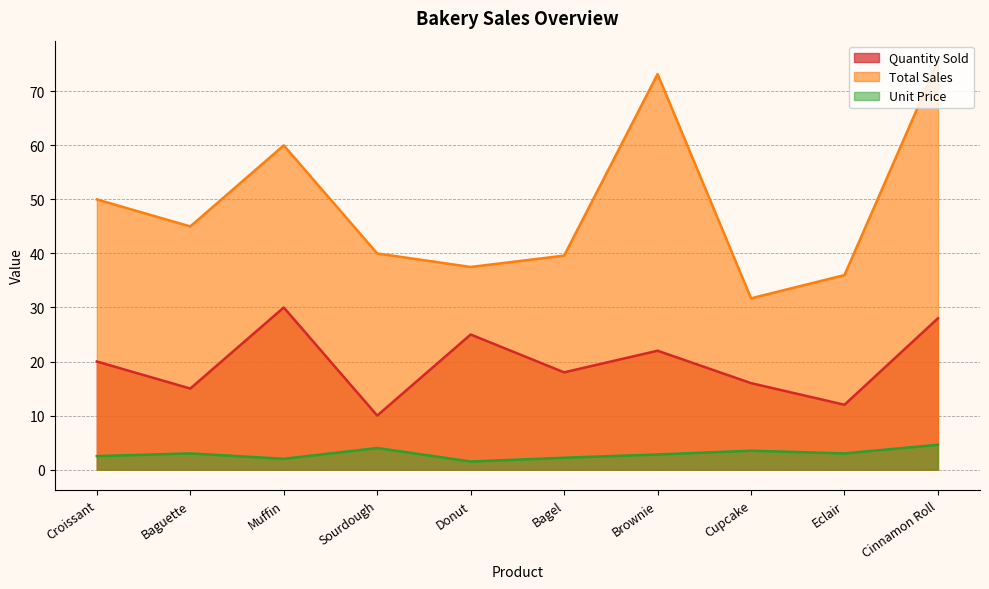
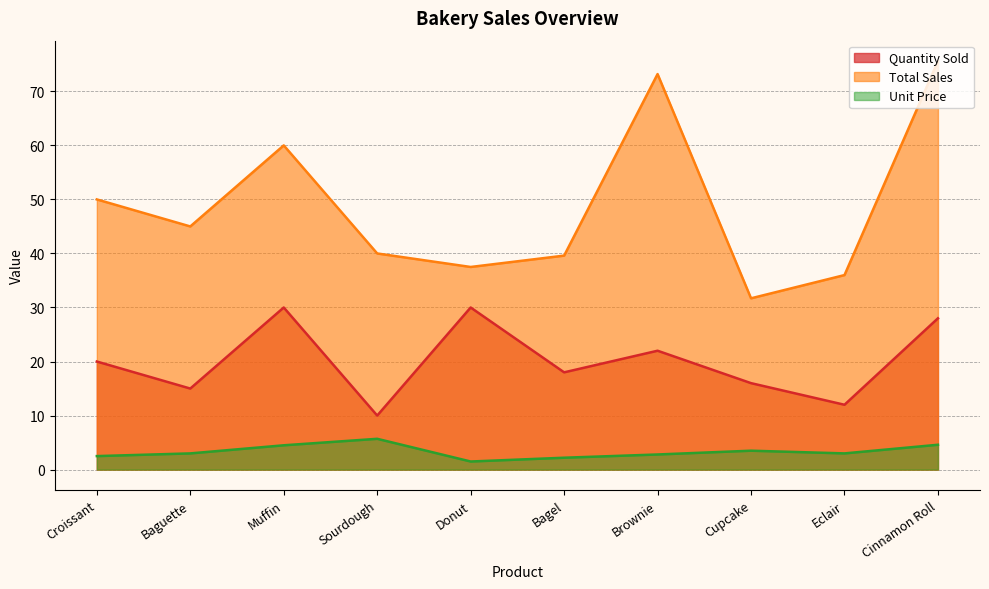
Unit Price, Muffin: 2 -> 5
Unit Price, Sourdough: 4 -> 6
Quantity Sold, Donut: 25 -> 30
